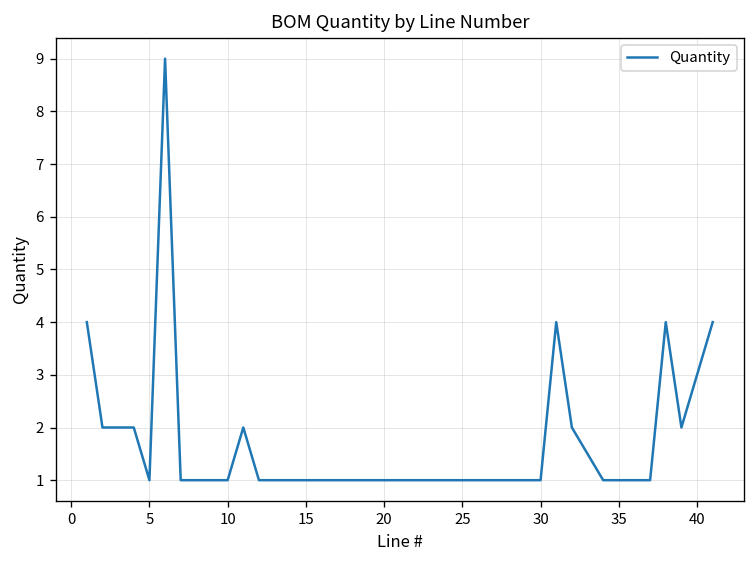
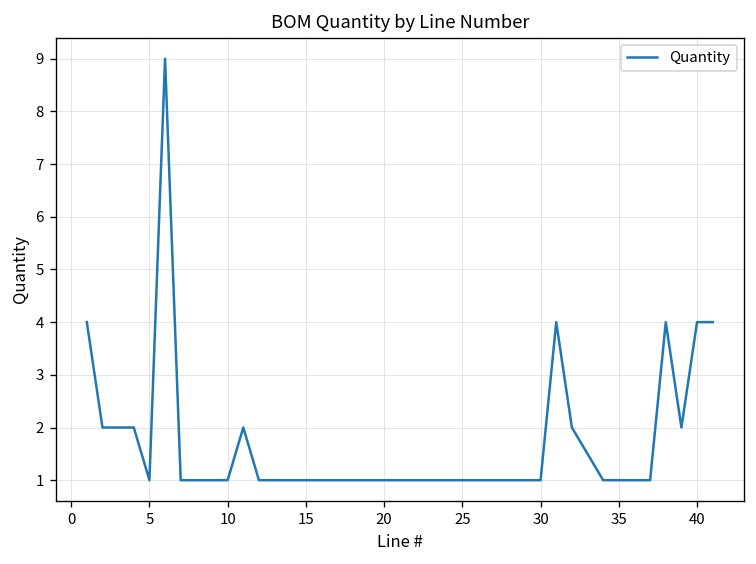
40: 3 -> 4
